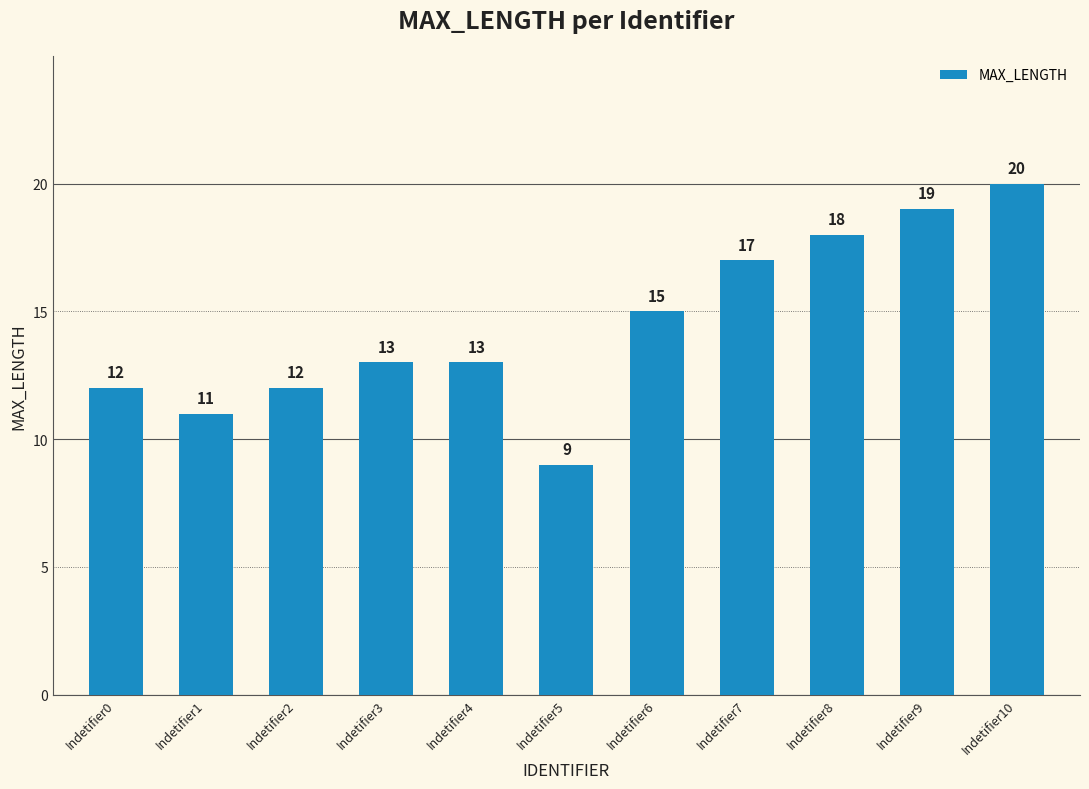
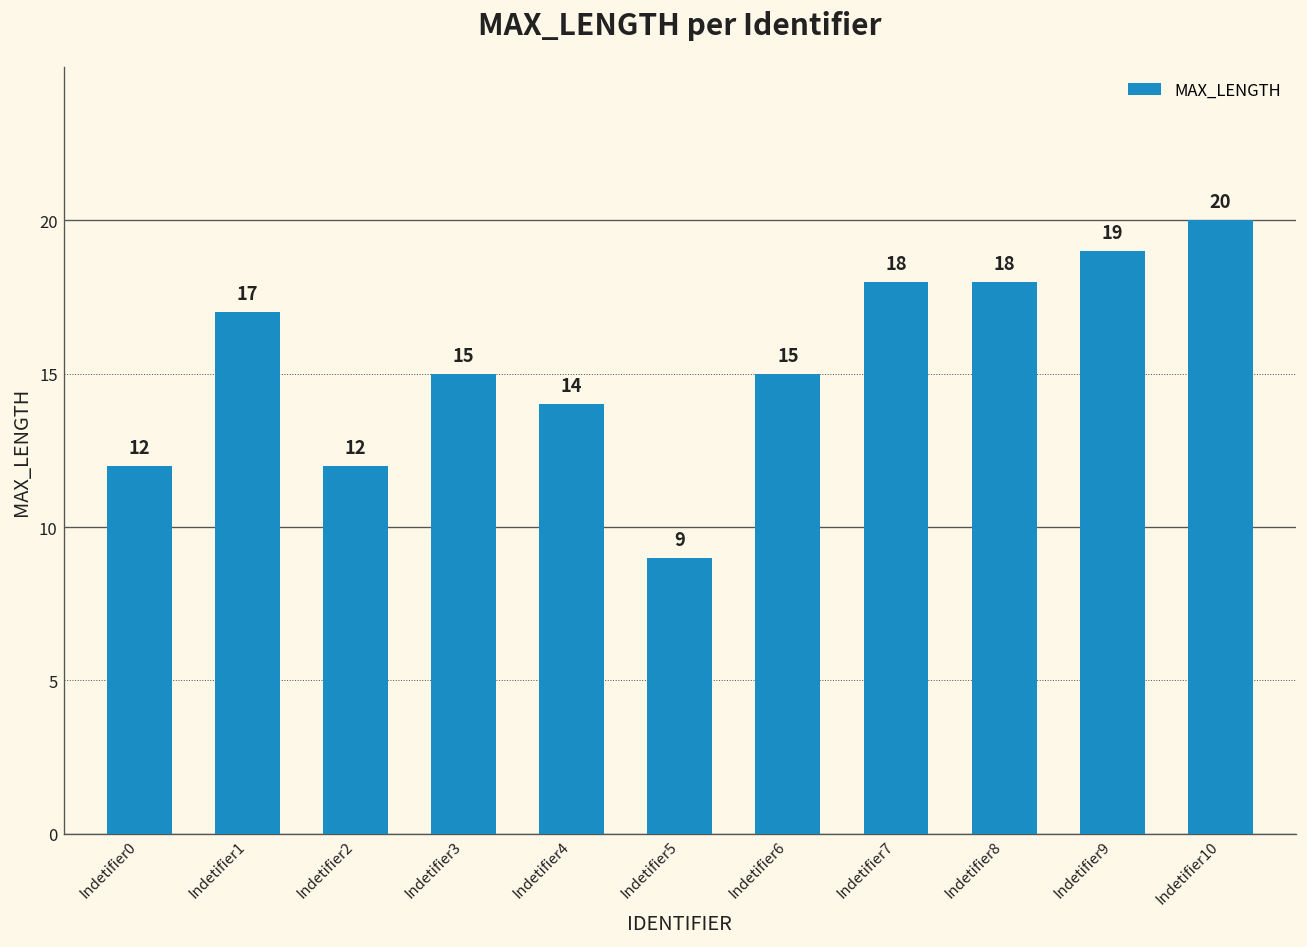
Indetifier1: 11 -> 17
Indetifier3: 13 -> 15
Indetifier4: 13 -> 14
Indetifier7: 17 -> 18
